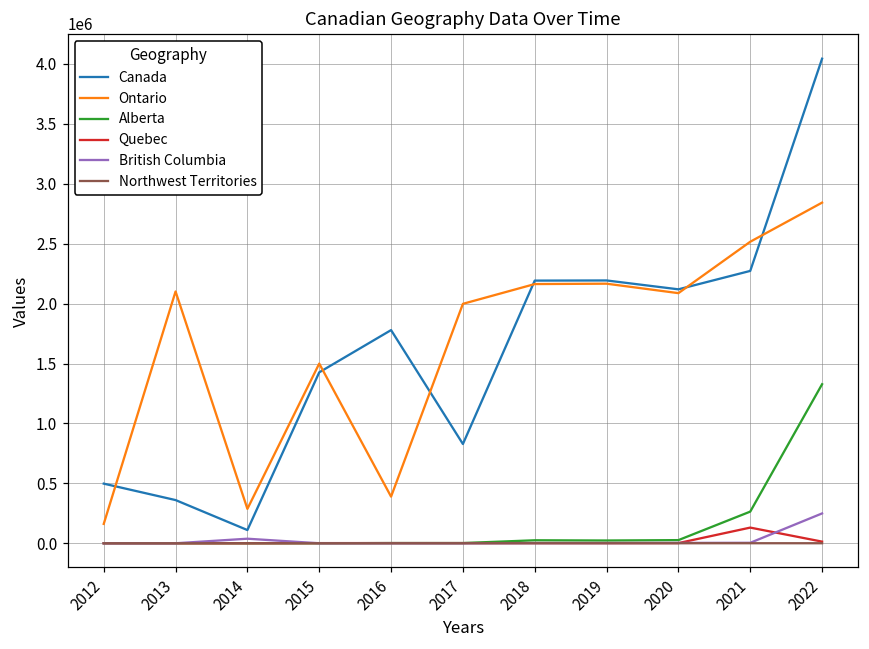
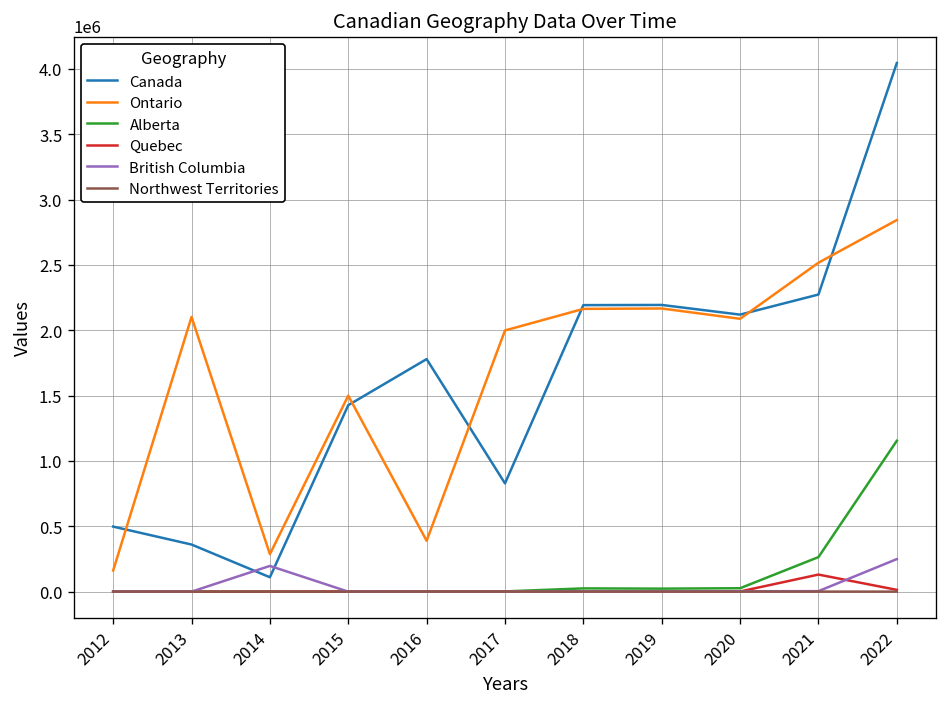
British Columbia, 2014: 40000 -> 200000
Alberta, 2022: 1330000 -> 1150000
